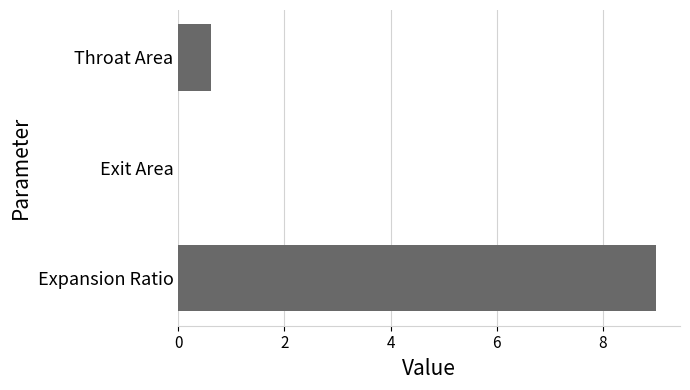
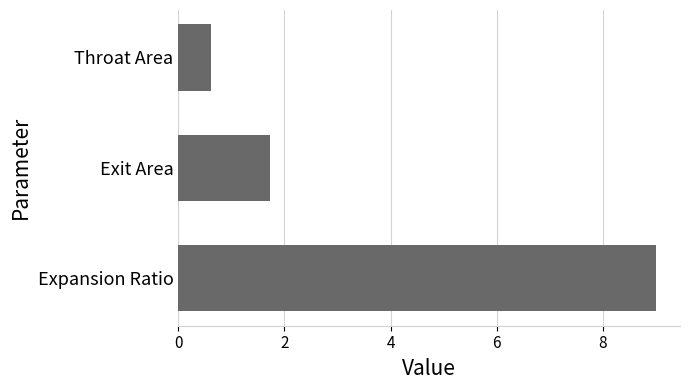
Exit Area: 0.0 -> 1.7
